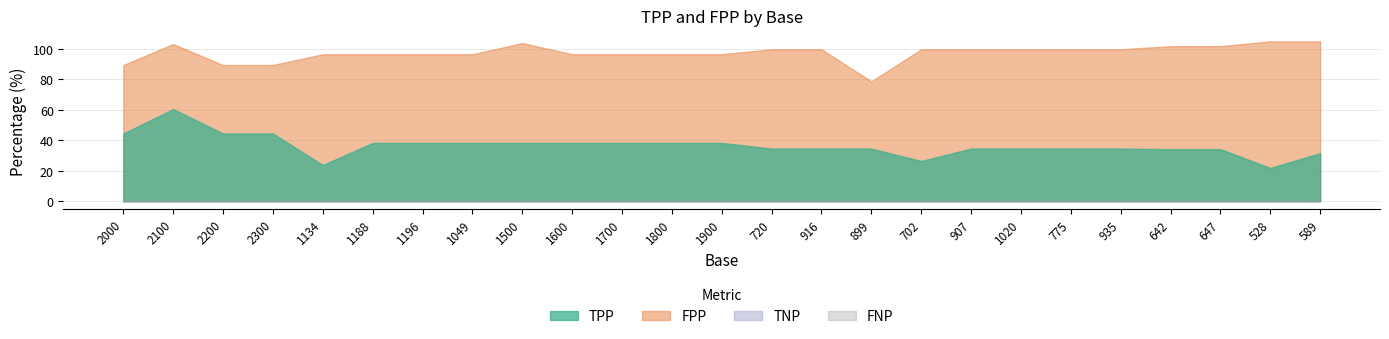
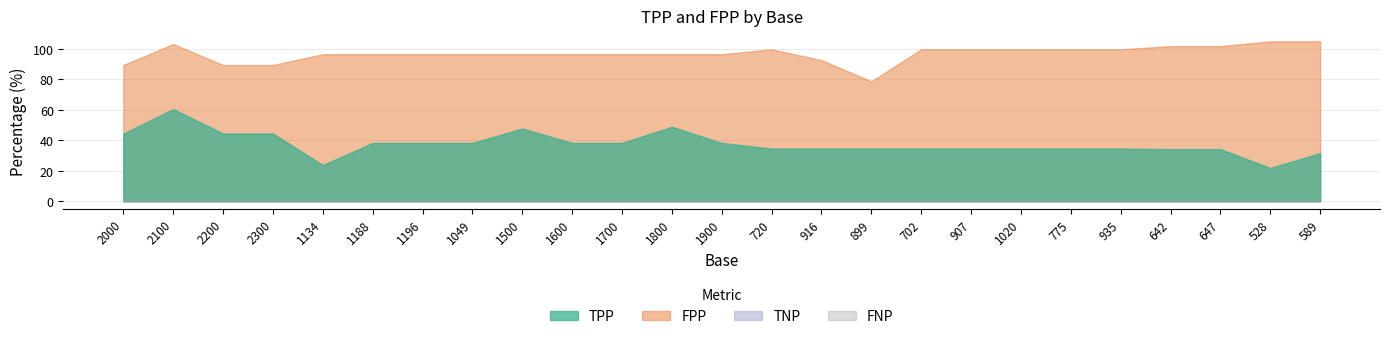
FPP, 1500: 104 -> 97
TPP, 1500: 38 -> 48
TPP, 1800: 38 -> 49
FPP, 916: 100 -> 93
TPP, 702: 26 -> 35
